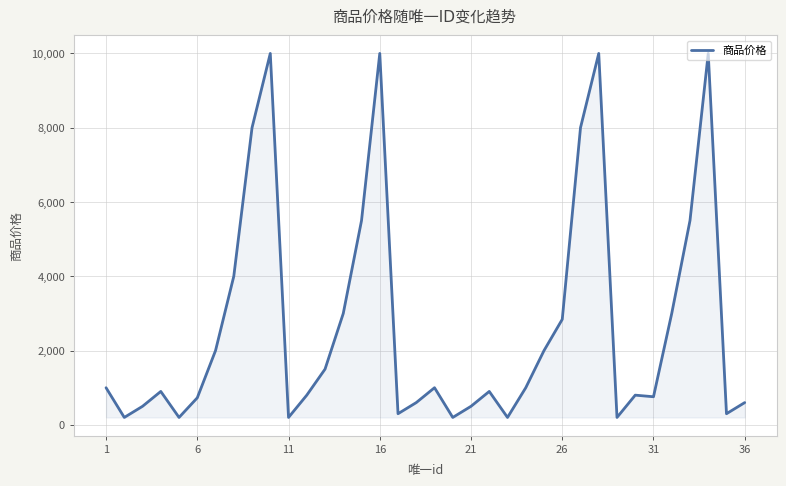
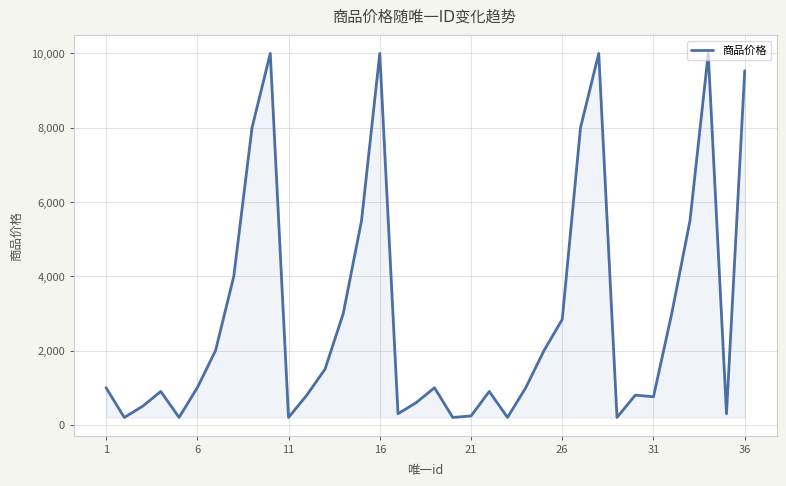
6: 700 -> 1,000
21: 500 -> 200
36: 600 -> 9,500
